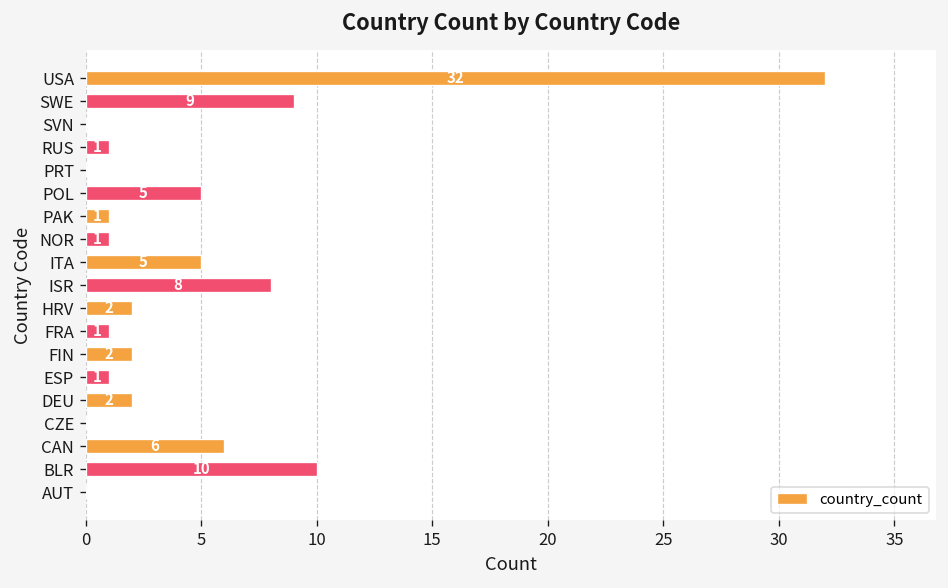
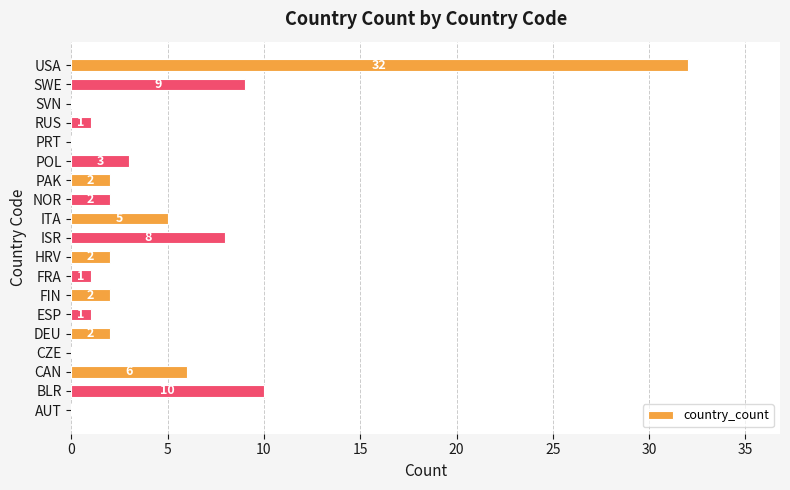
POL: 5 -> 3
PAK: 1 -> 2
NOR: 1 -> 2
